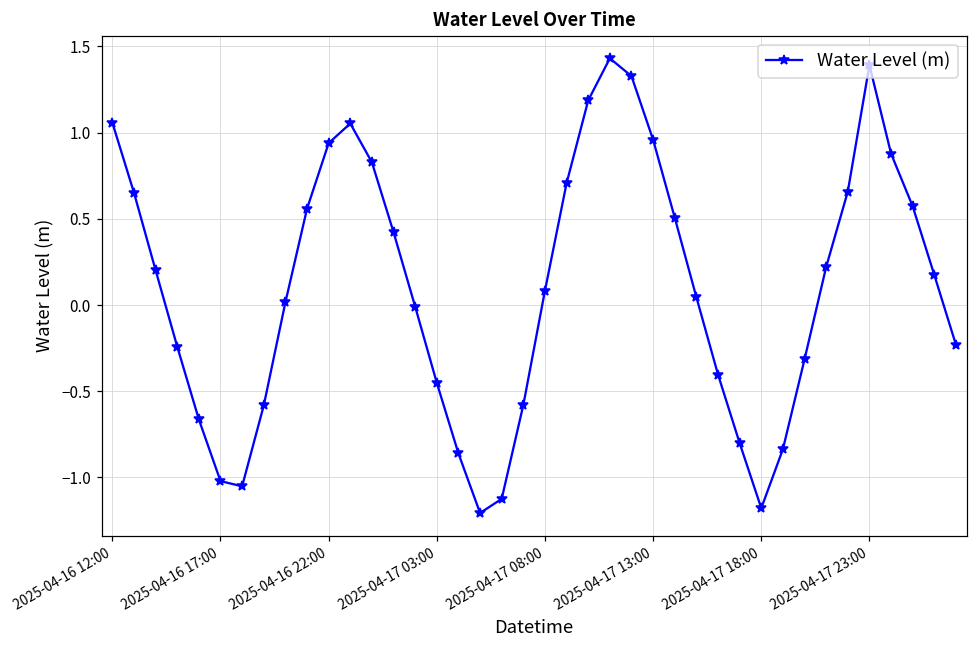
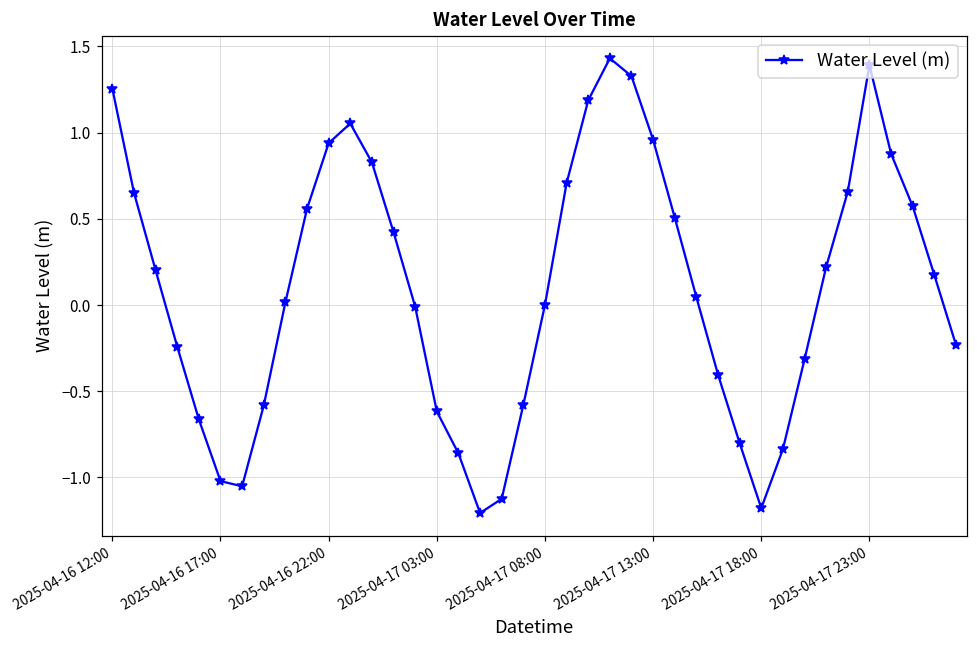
2025-04-16 12:00: 1.06 -> 1.26
2025-04-17 03:00: -0.45 -> -0.62
2025-04-17 08:00: 0.08 -> 0.00
